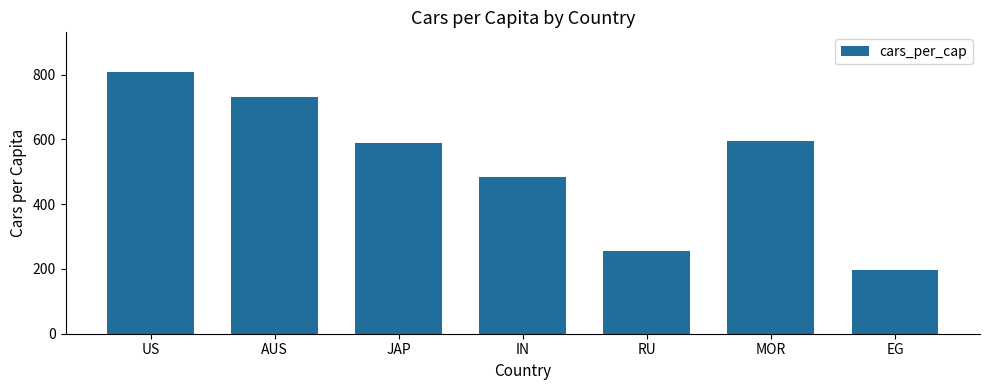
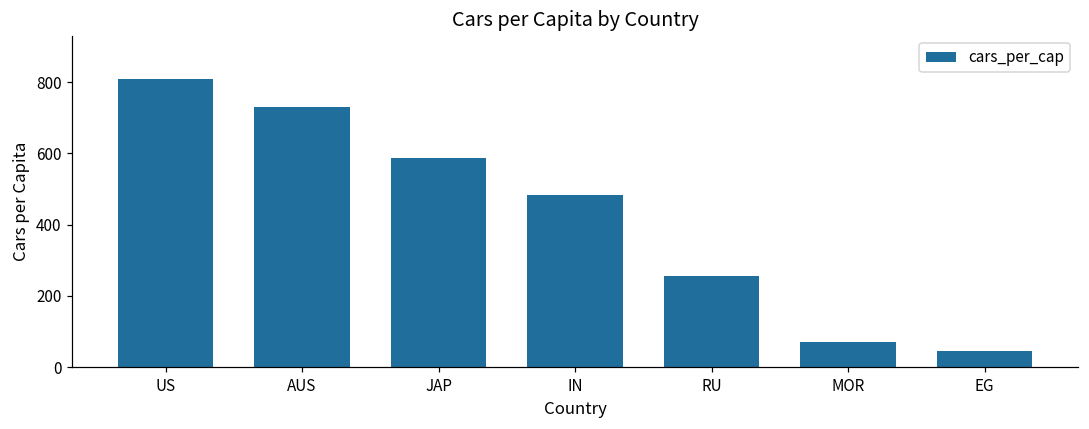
MOR: 600 -> 70
EG: 200 -> 50
